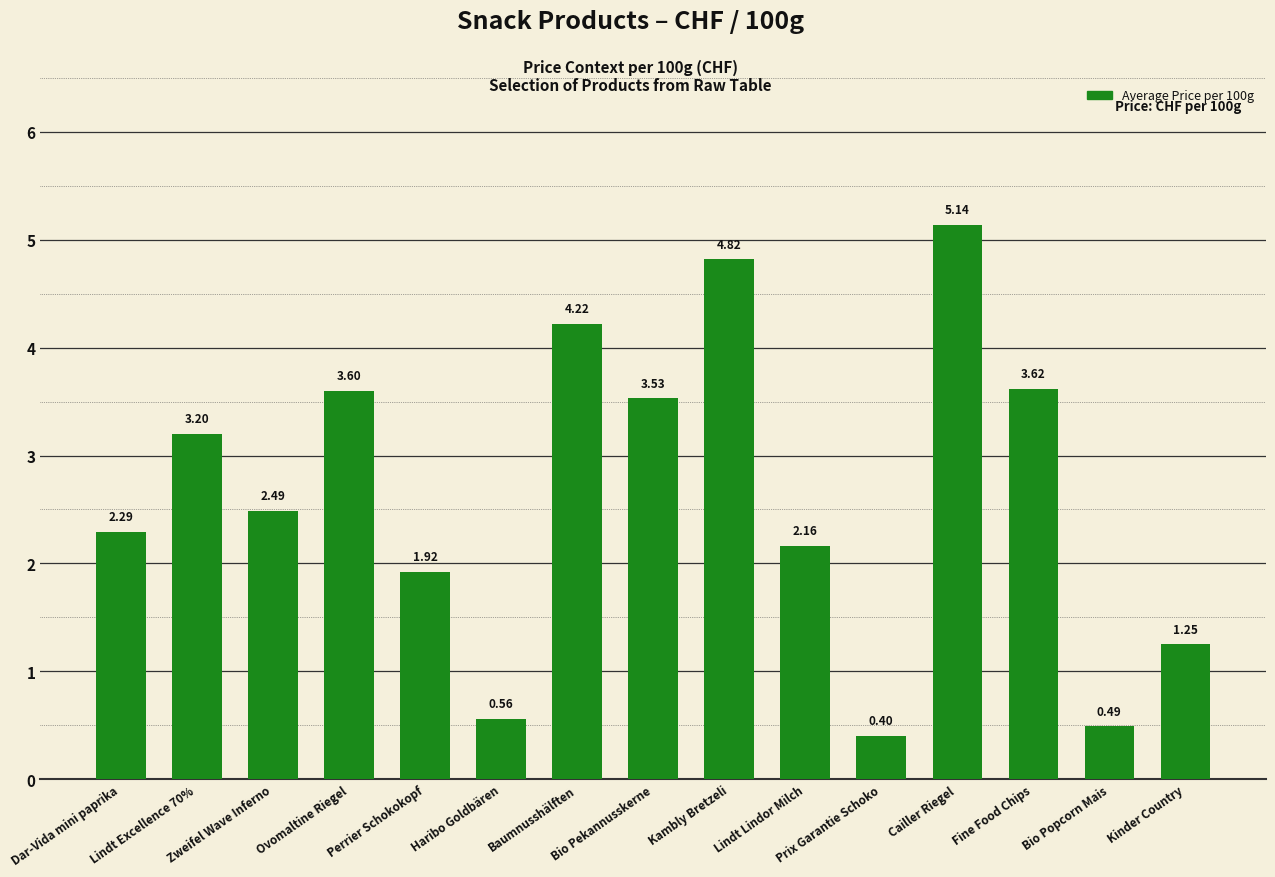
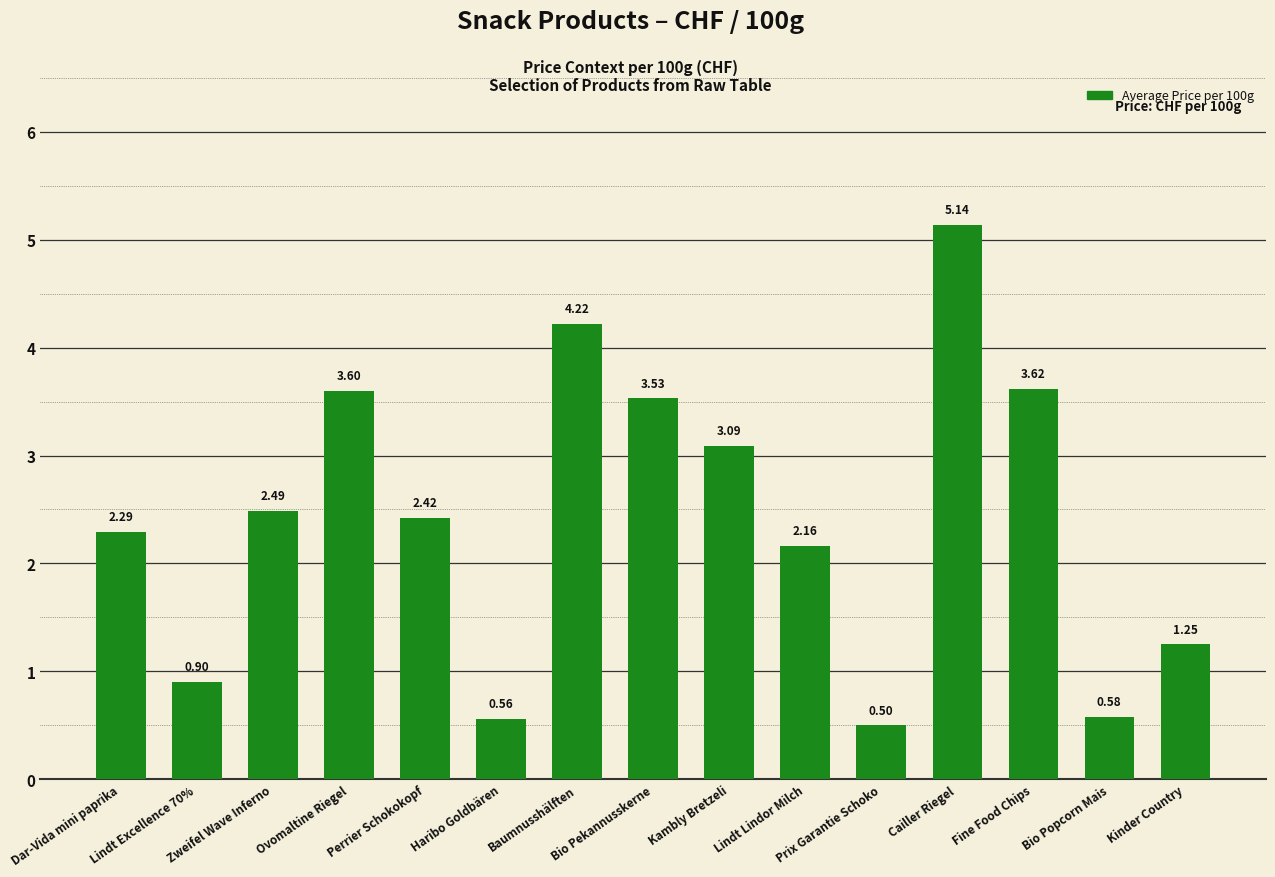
Lindt Excellence 70%: 3.20 -> 0.90
Perrier Schokokopf: 1.92 -> 2.42
Kambly Bretzeli: 4.82 -> 3.09
Prix Garantie Schoko: 0.40 -> 0.50
Bio Popcorn Mais: 0.49 -> 0.58
